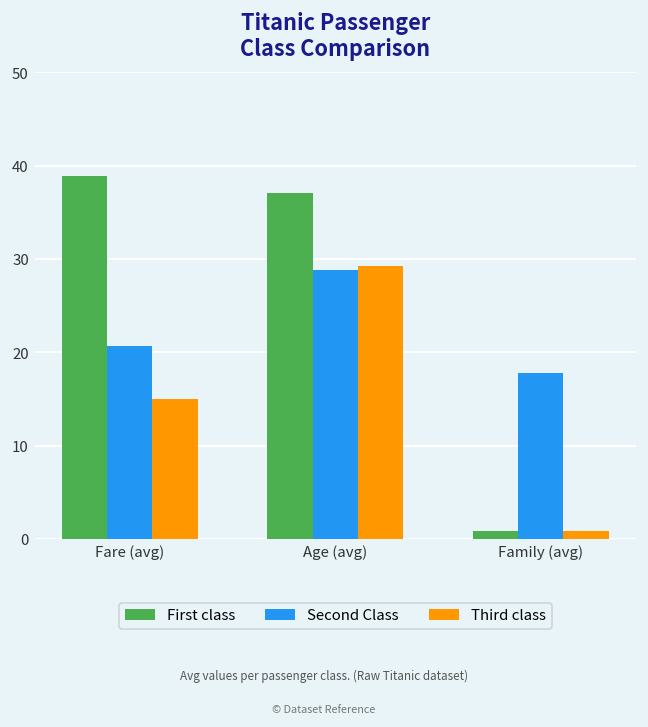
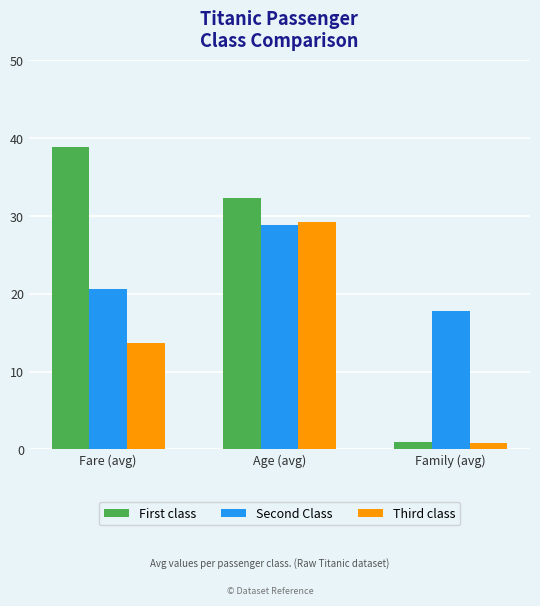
Third class, Fare (avg): 15 -> 14
First class, Age (avg): 37 -> 32
